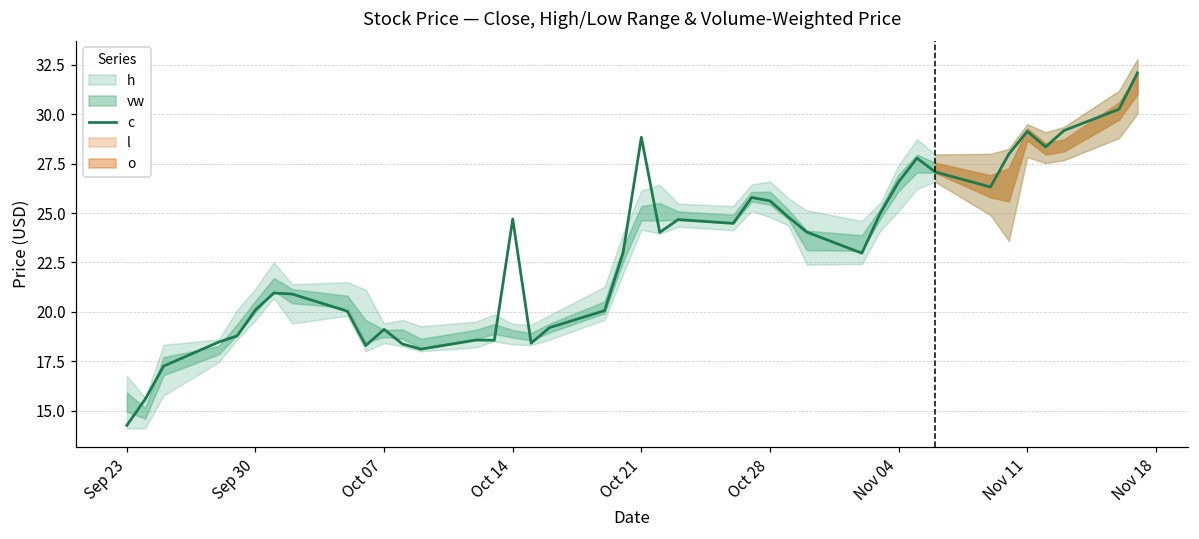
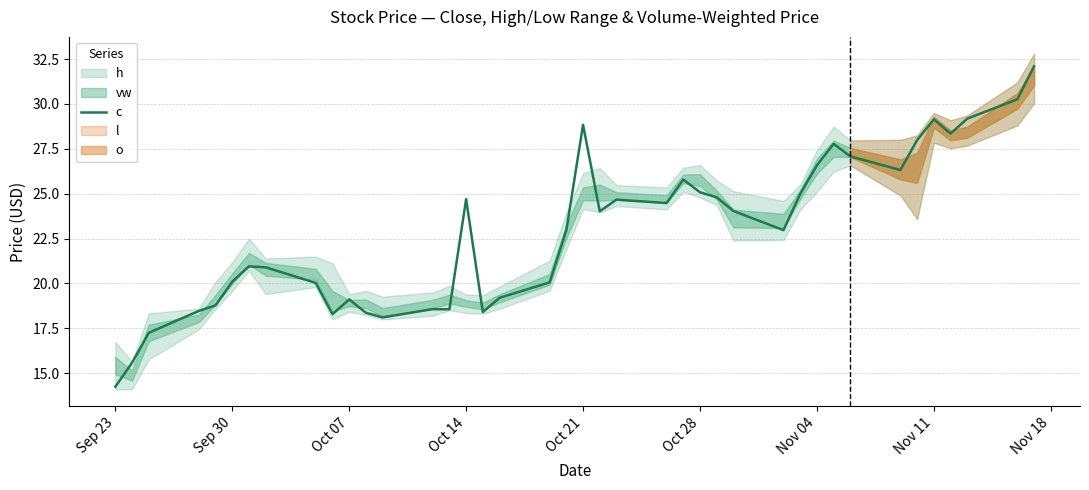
c, Oct 28: 25.6 -> 25.1
